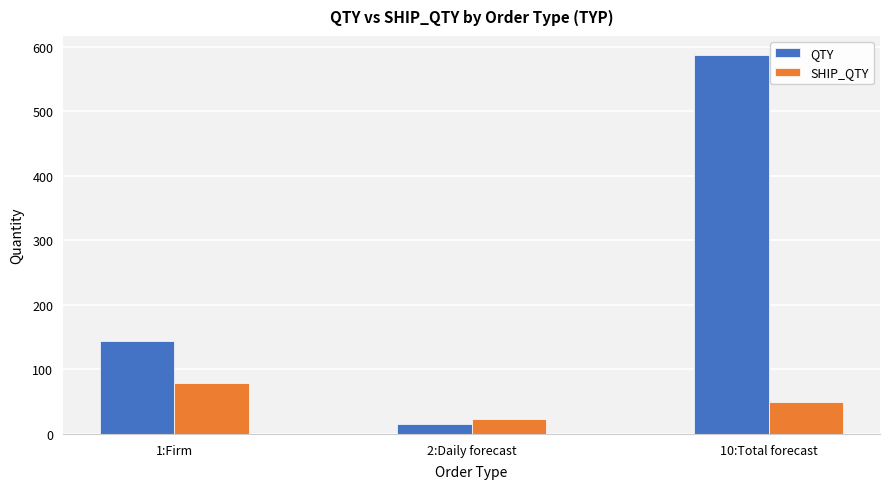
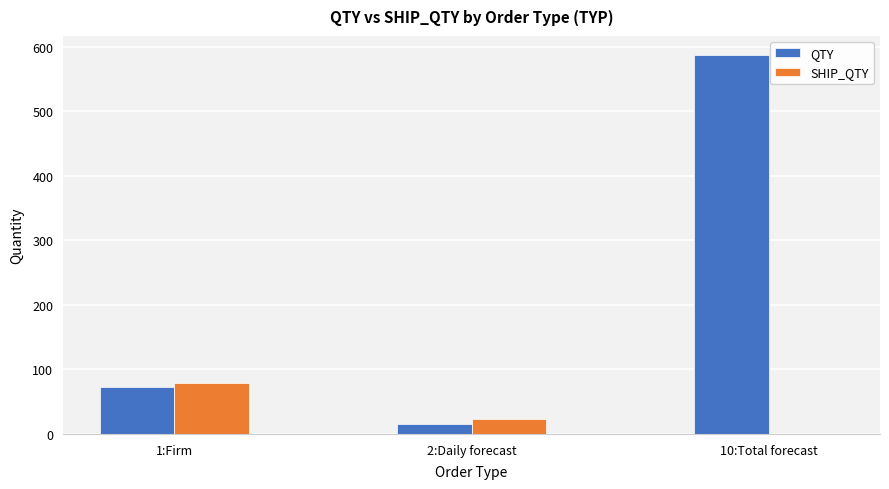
QTY, 1:Firm: 140 -> 70
SHIP_QTY, 10:Total forecast: 50 -> 0
